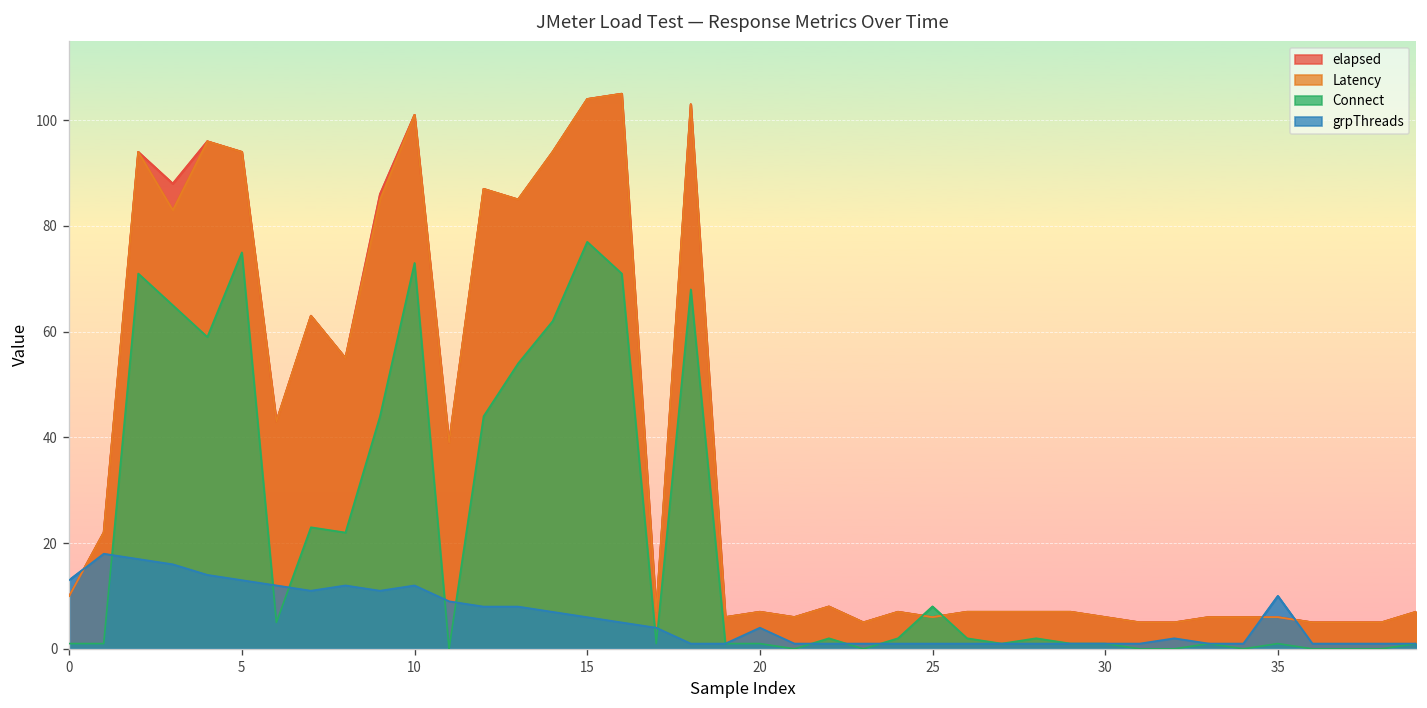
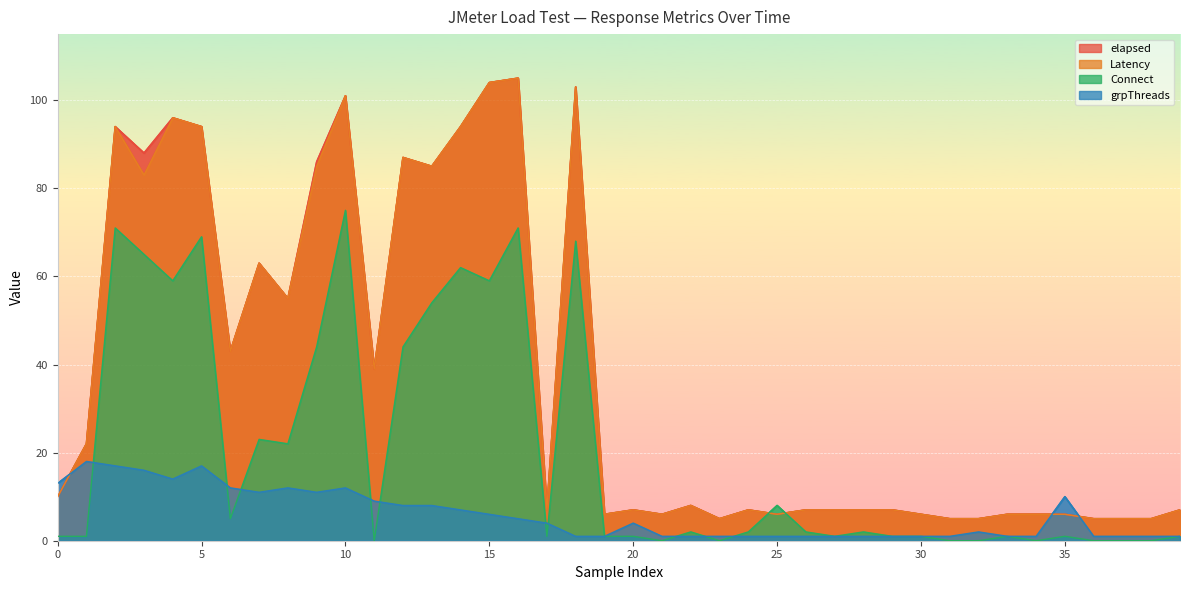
Connect, 5: 75 -> 69
grpThreads, 5: 13 -> 17
Connect, 10: 73 -> 75
Connect, 15: 77 -> 59
